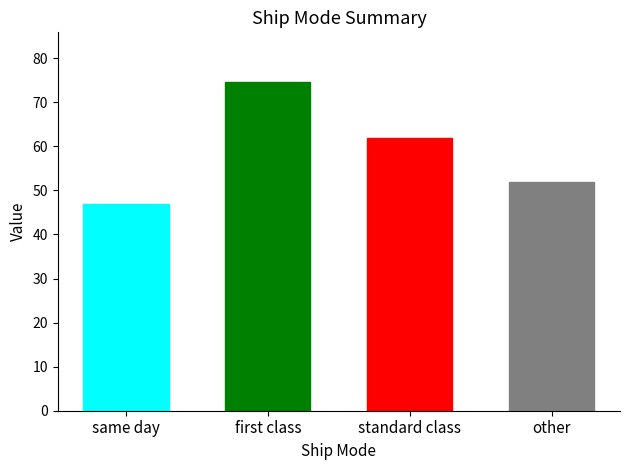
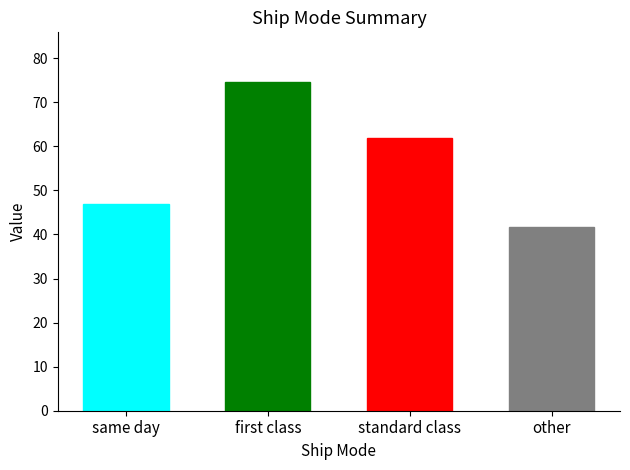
other: 52 -> 42
